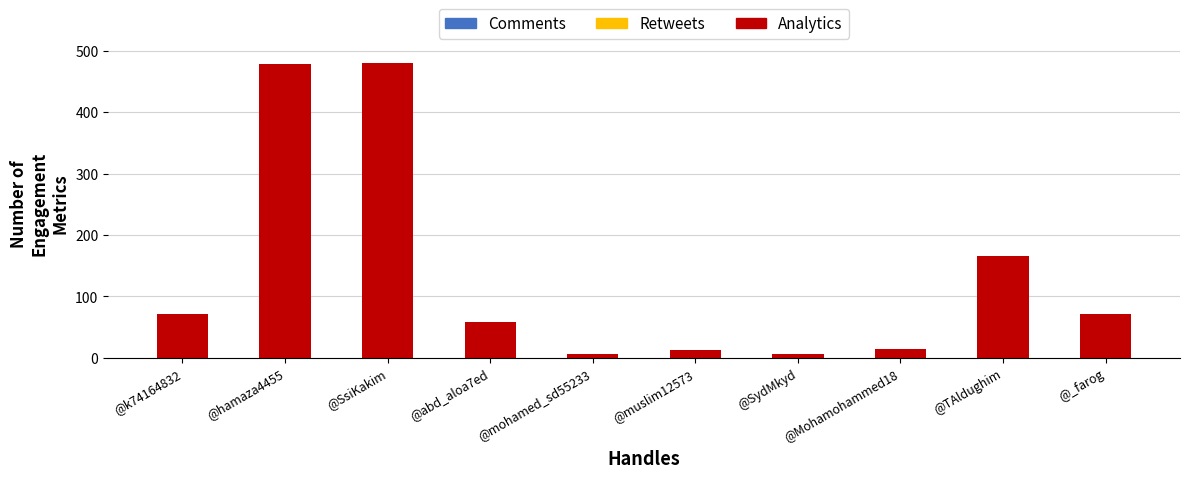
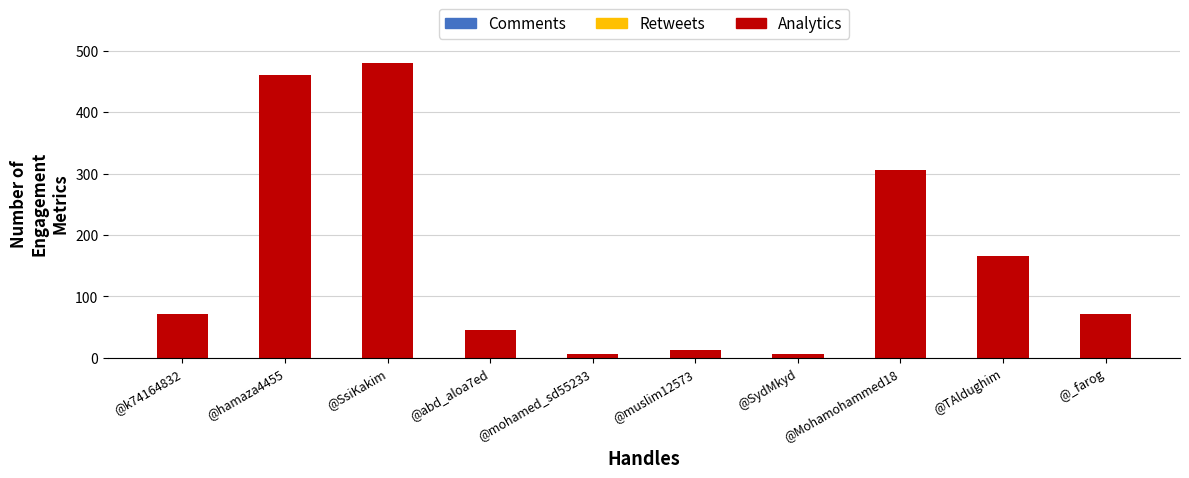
Analytics, @hamaza4455: 480 -> 460
Analytics, @abd_aloa7ed: 60 -> 50
Analytics, @Mohamohammed18: 10 -> 310
